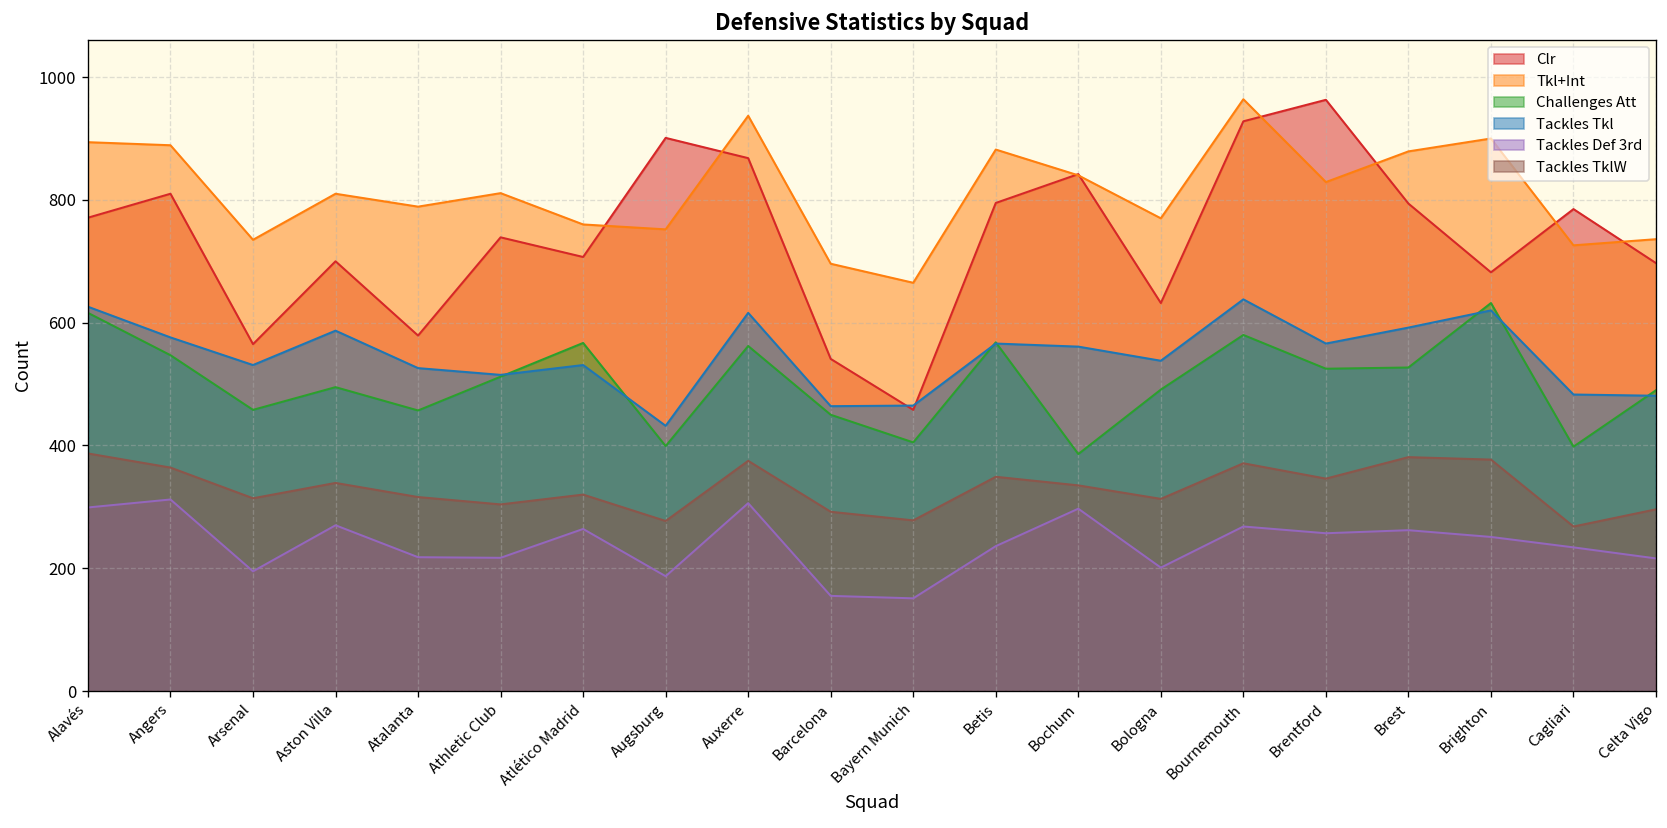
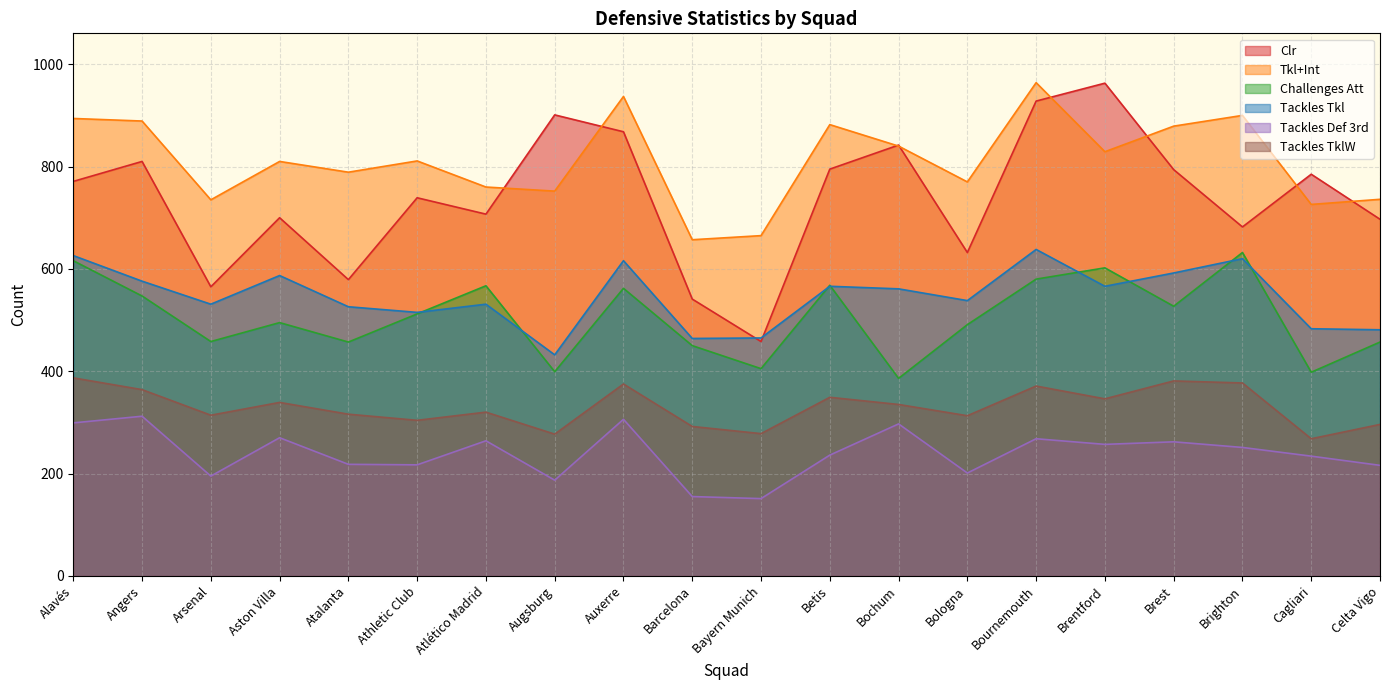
Tkl+Int, Barcelona: 700 -> 660
Challenges Att, Brentford: 530 -> 600
Challenges Att, Celta Vigo: 490 -> 460
